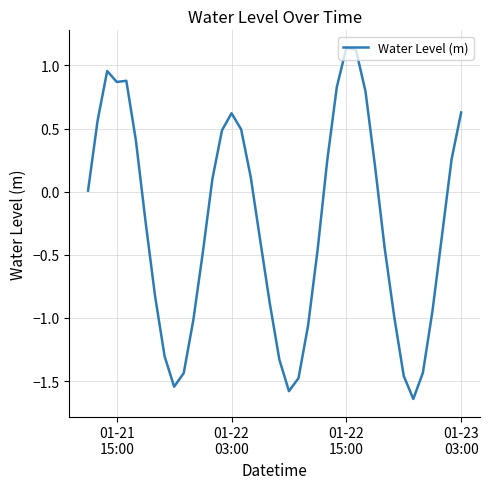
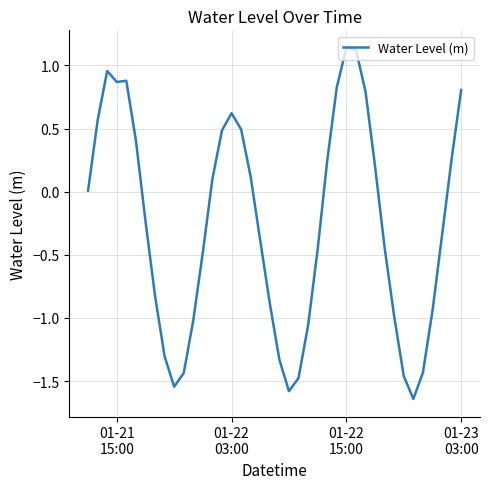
01-23 03:00: 0.63 -> 0.81
